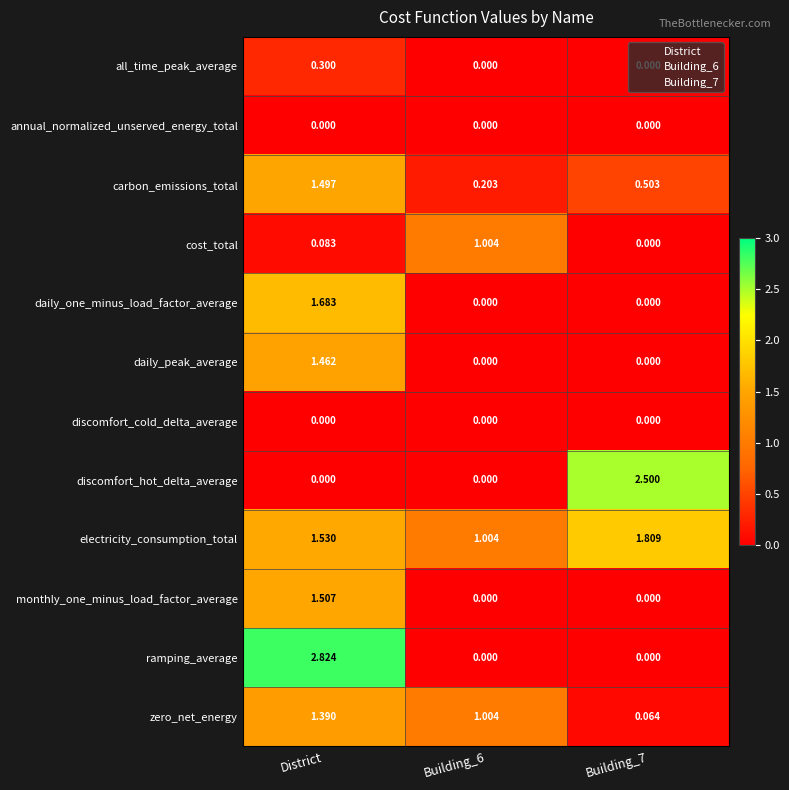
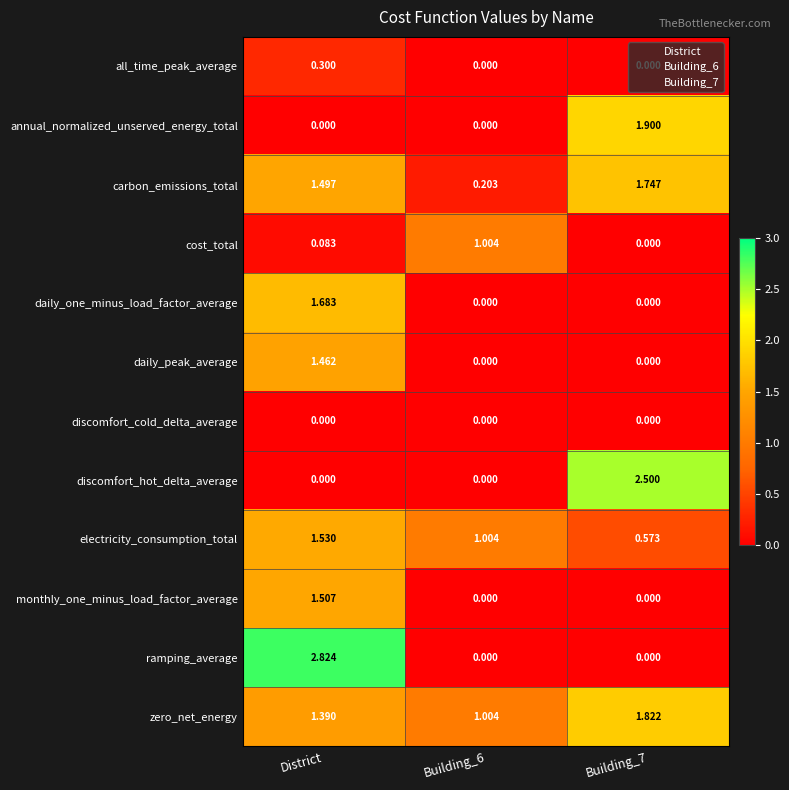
annual_normalized_unserved_energy_total, Building_7: 0.000 -> 1.900
carbon_emissions_total, Building_7: 0.503 -> 1.747
electricity_consumption_total, Building_7: 1.809 -> 0.573
zero_net_energy, Building_7: 0.064 -> 1.822
